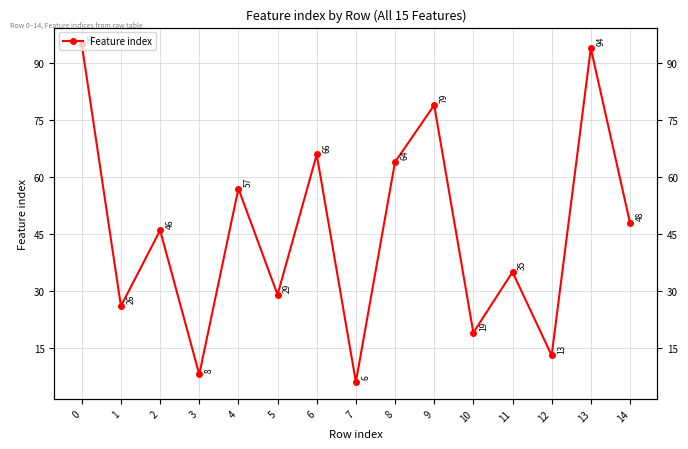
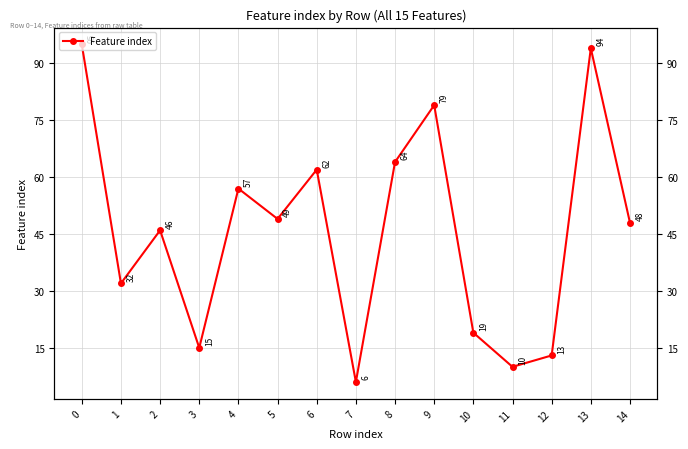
1: 26 -> 32
3: 8 -> 15
5: 29 -> 49
6: 66 -> 62
11: 35 -> 10
